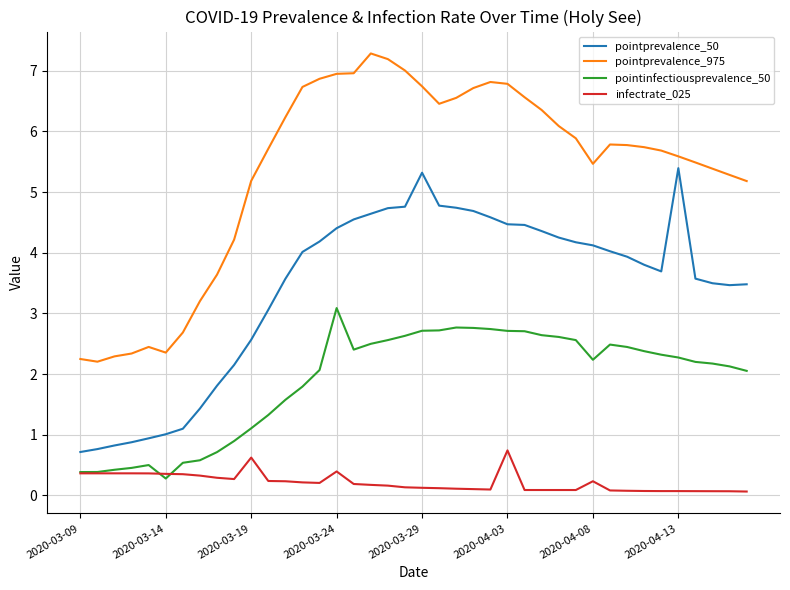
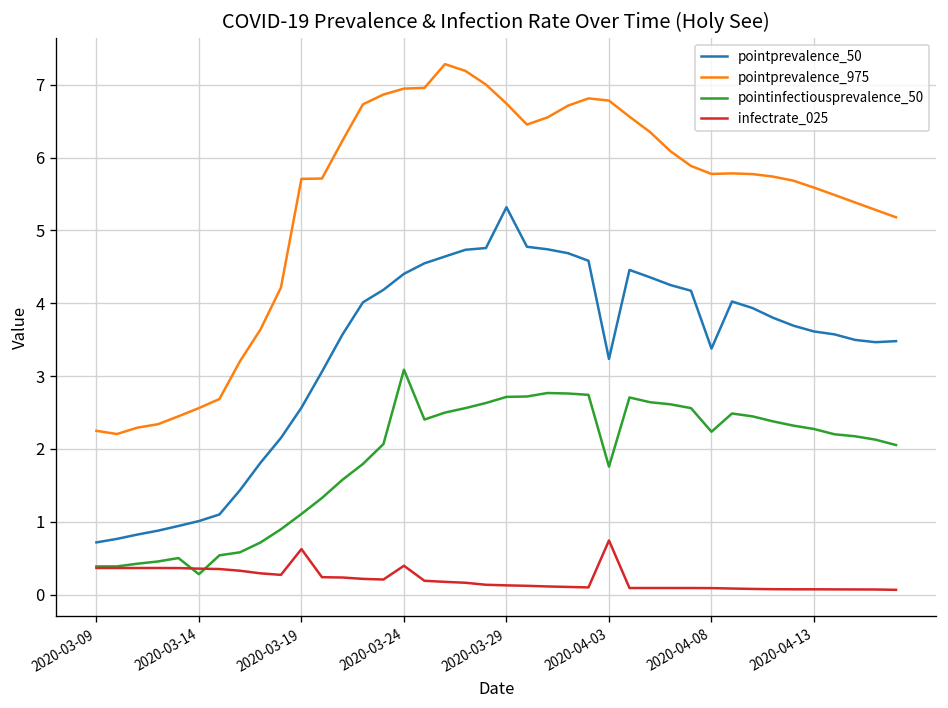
pointprevalence_975, 2020-03-14: 2.4 -> 2.6
pointprevalence_975, 2020-03-19: 5.2 -> 5.7
pointprevalence_50, 2020-04-03: 4.5 -> 3.2
pointinfectiousprevalence_50, 2020-04-03: 2.7 -> 1.8
pointprevalence_50, 2020-04-08: 4.1 -> 3.4
pointprevalence_975, 2020-04-08: 5.5 -> 5.8
infectrate_025, 2020-04-08: 0.2 -> 0.1
pointprevalence_50, 2020-04-13: 5.4 -> 3.6
